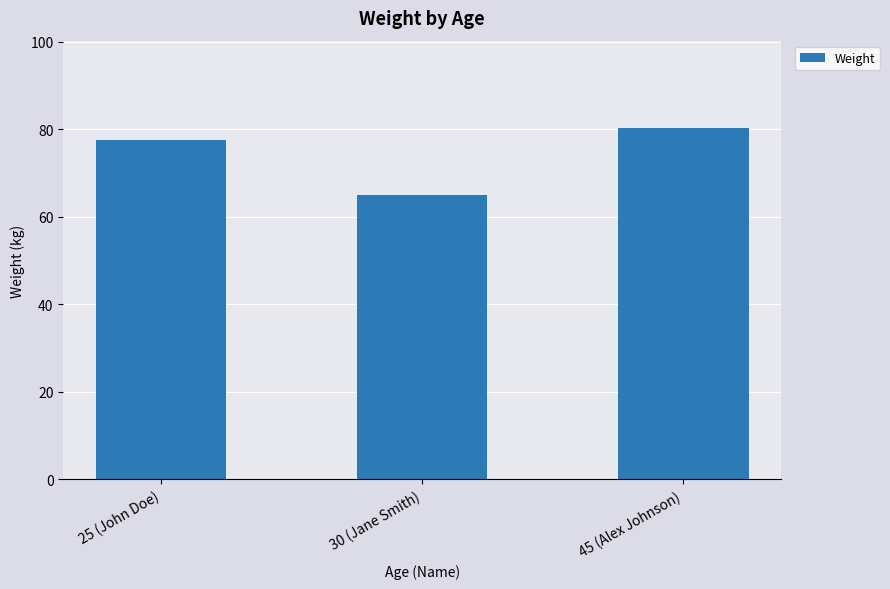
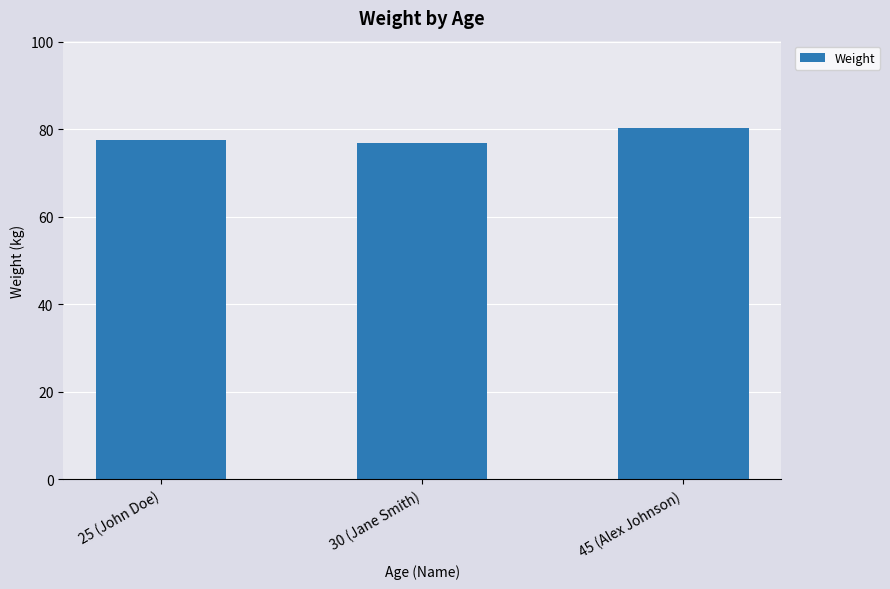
30 (Jane Smith): 65 -> 77
